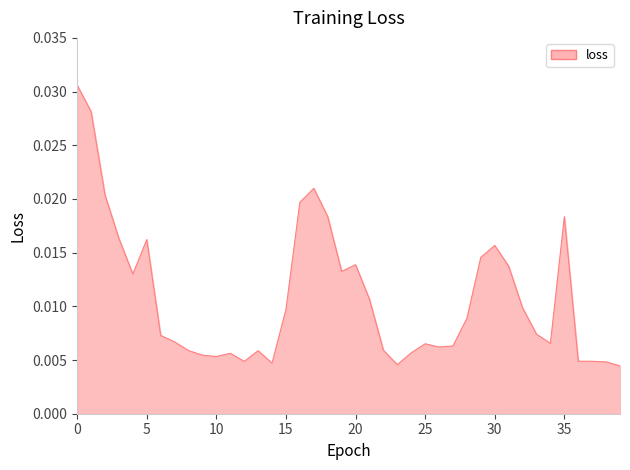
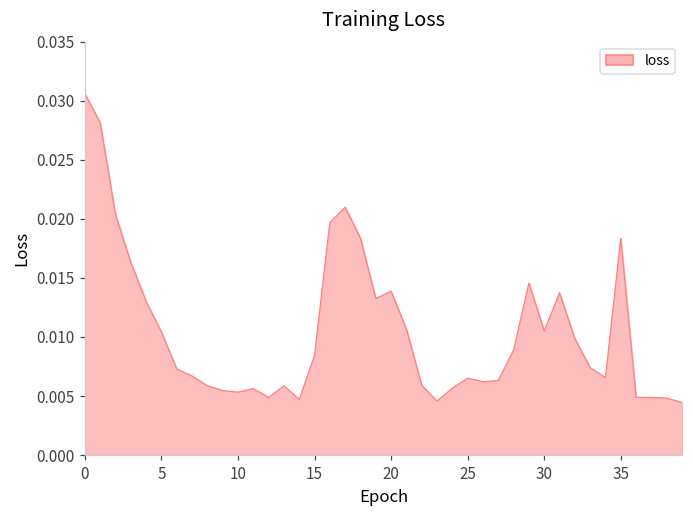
5: 0.0162 -> 0.0104
15: 0.0097 -> 0.0084
30: 0.0157 -> 0.0105
